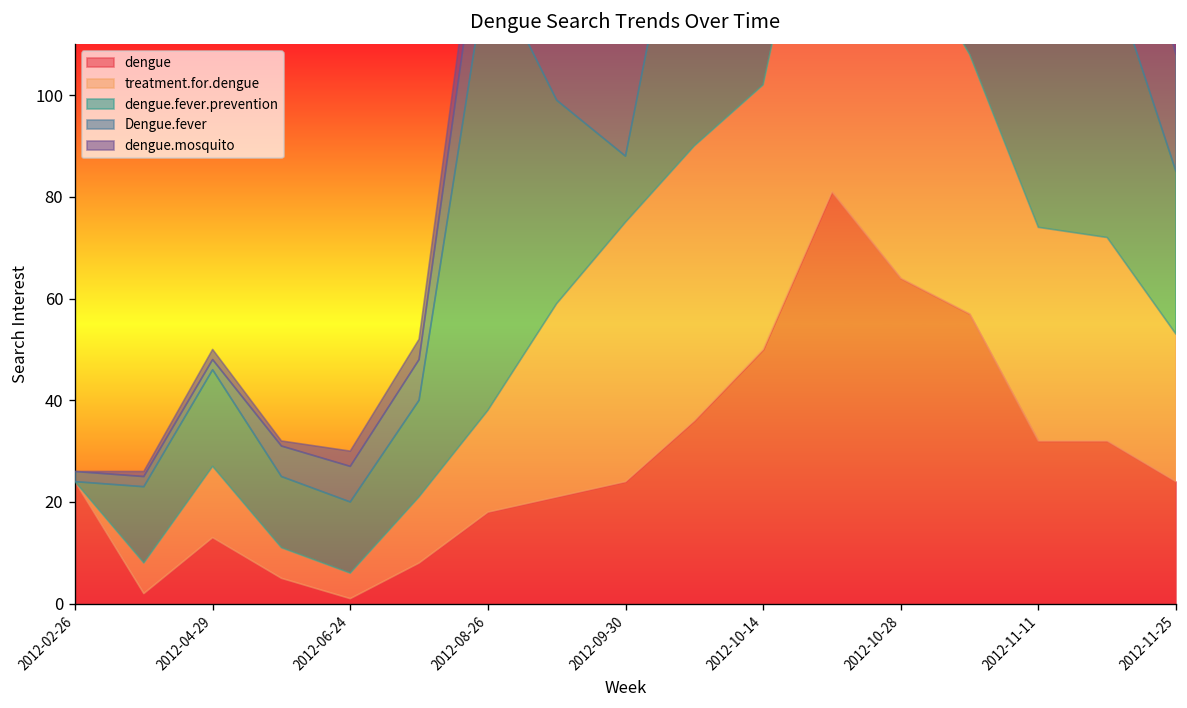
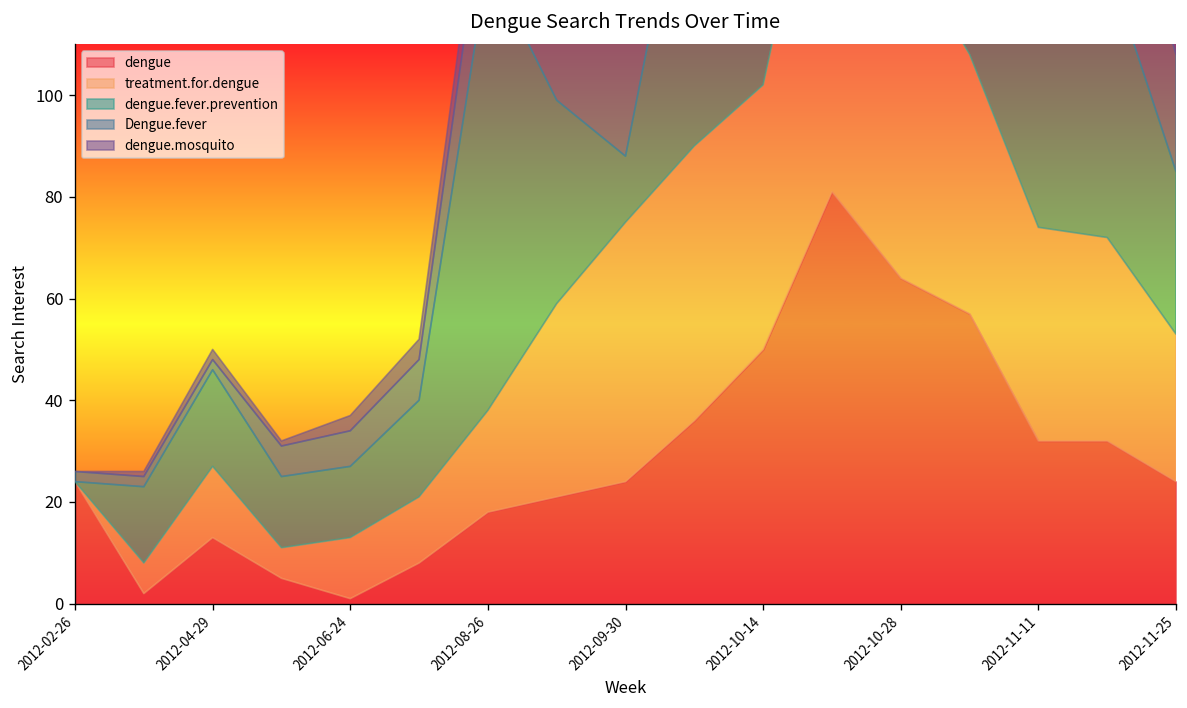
treatment.for.dengue, 2012-06-24: 5 -> 12
